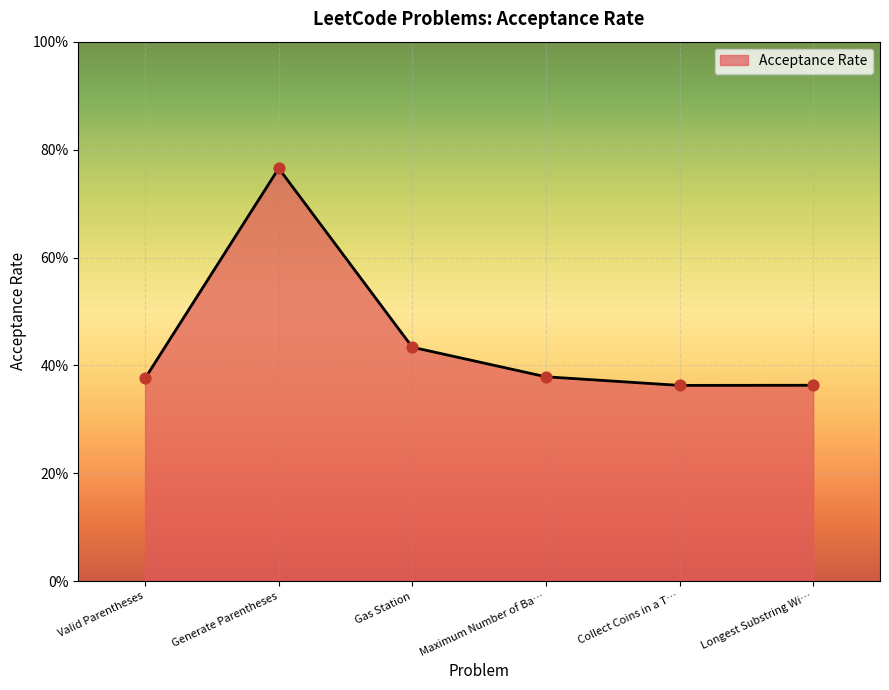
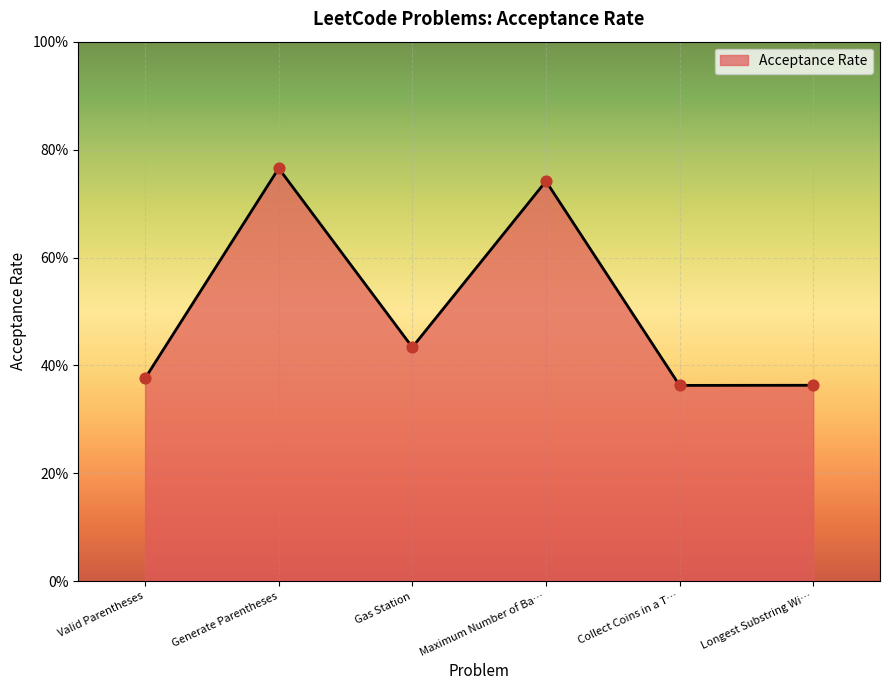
Maximum Number of Ba…: 38% -> 74%
